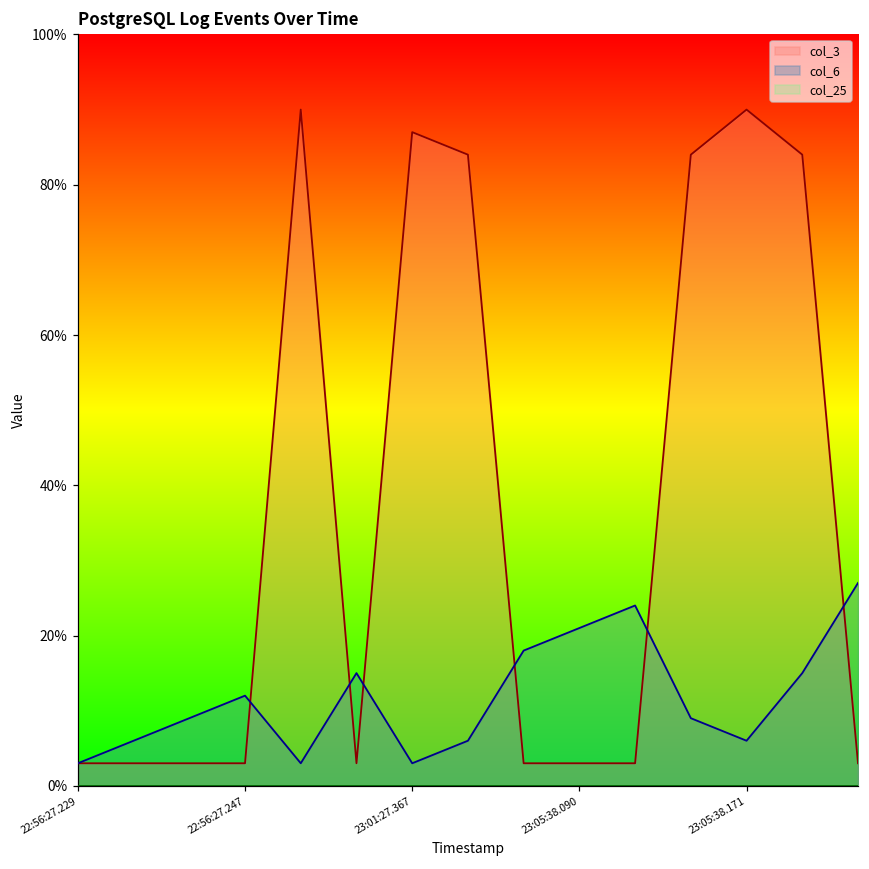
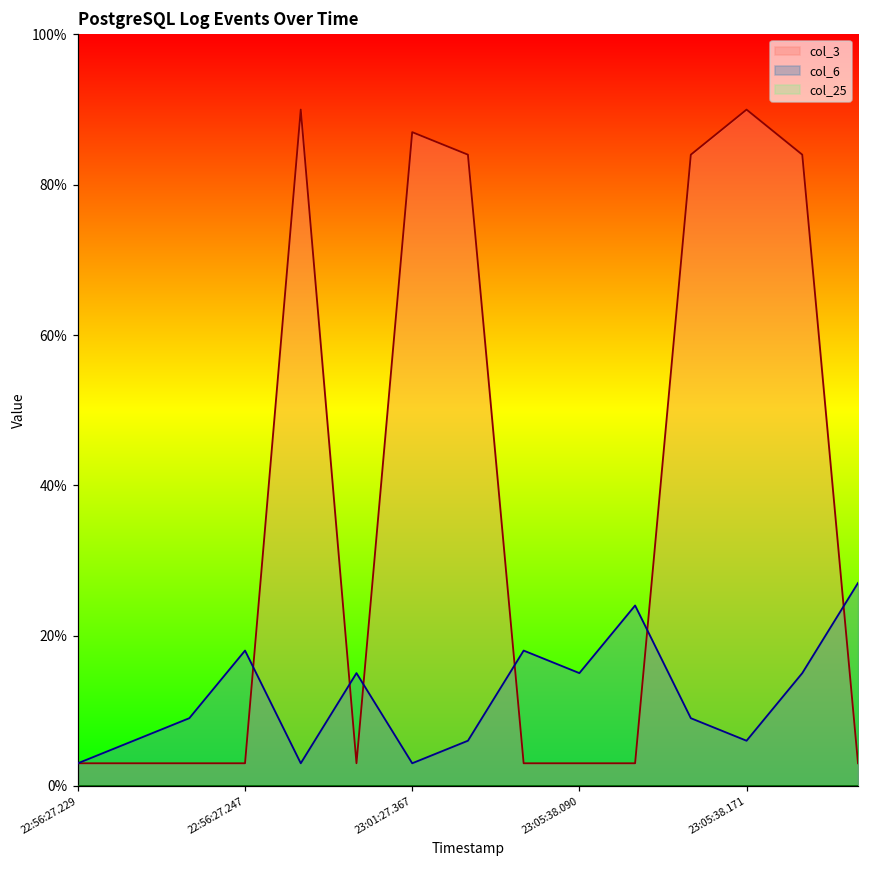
col_6, 22:56:27.247: 12% -> 18%
col_6, 23:05:38.090: 21% -> 15%
